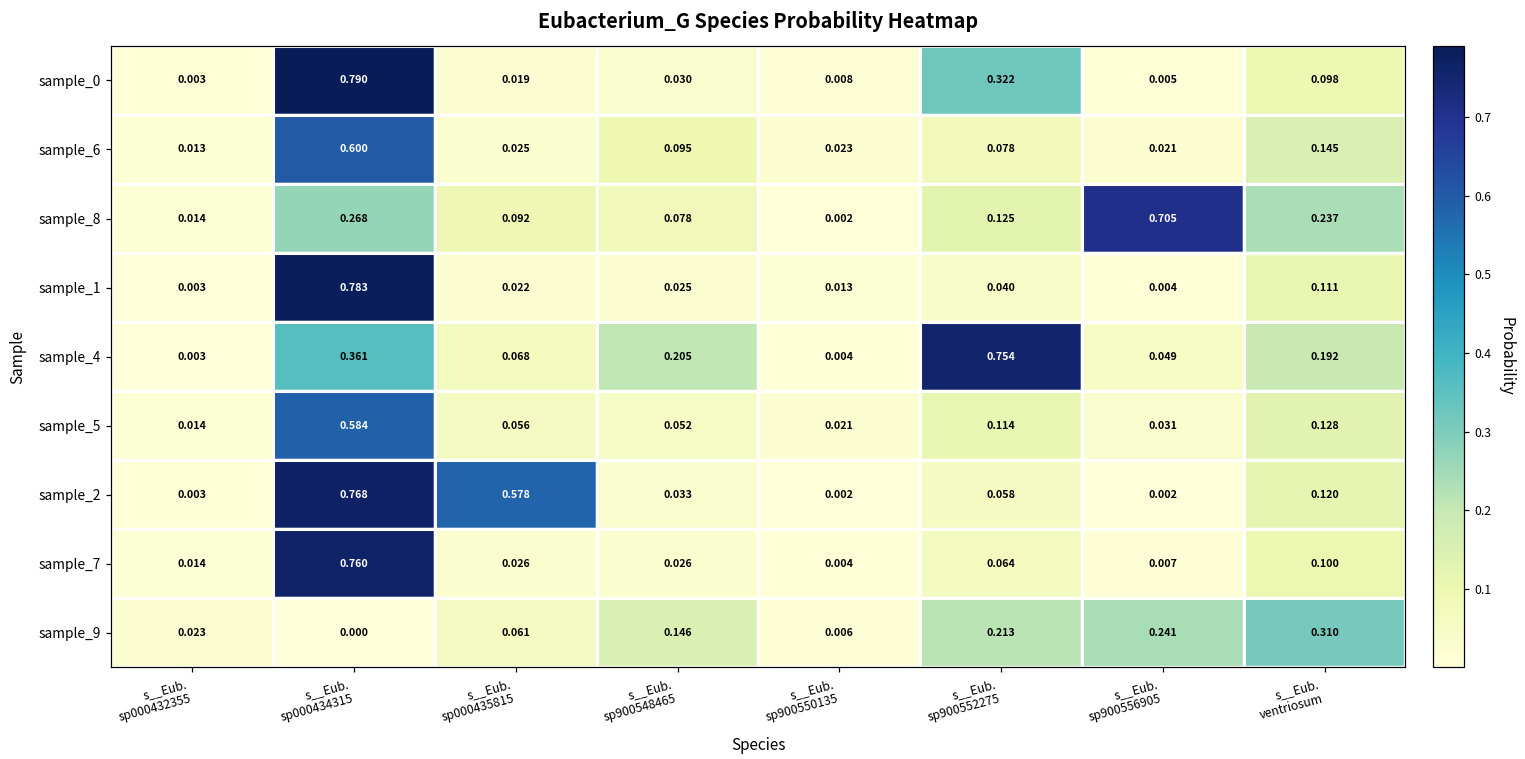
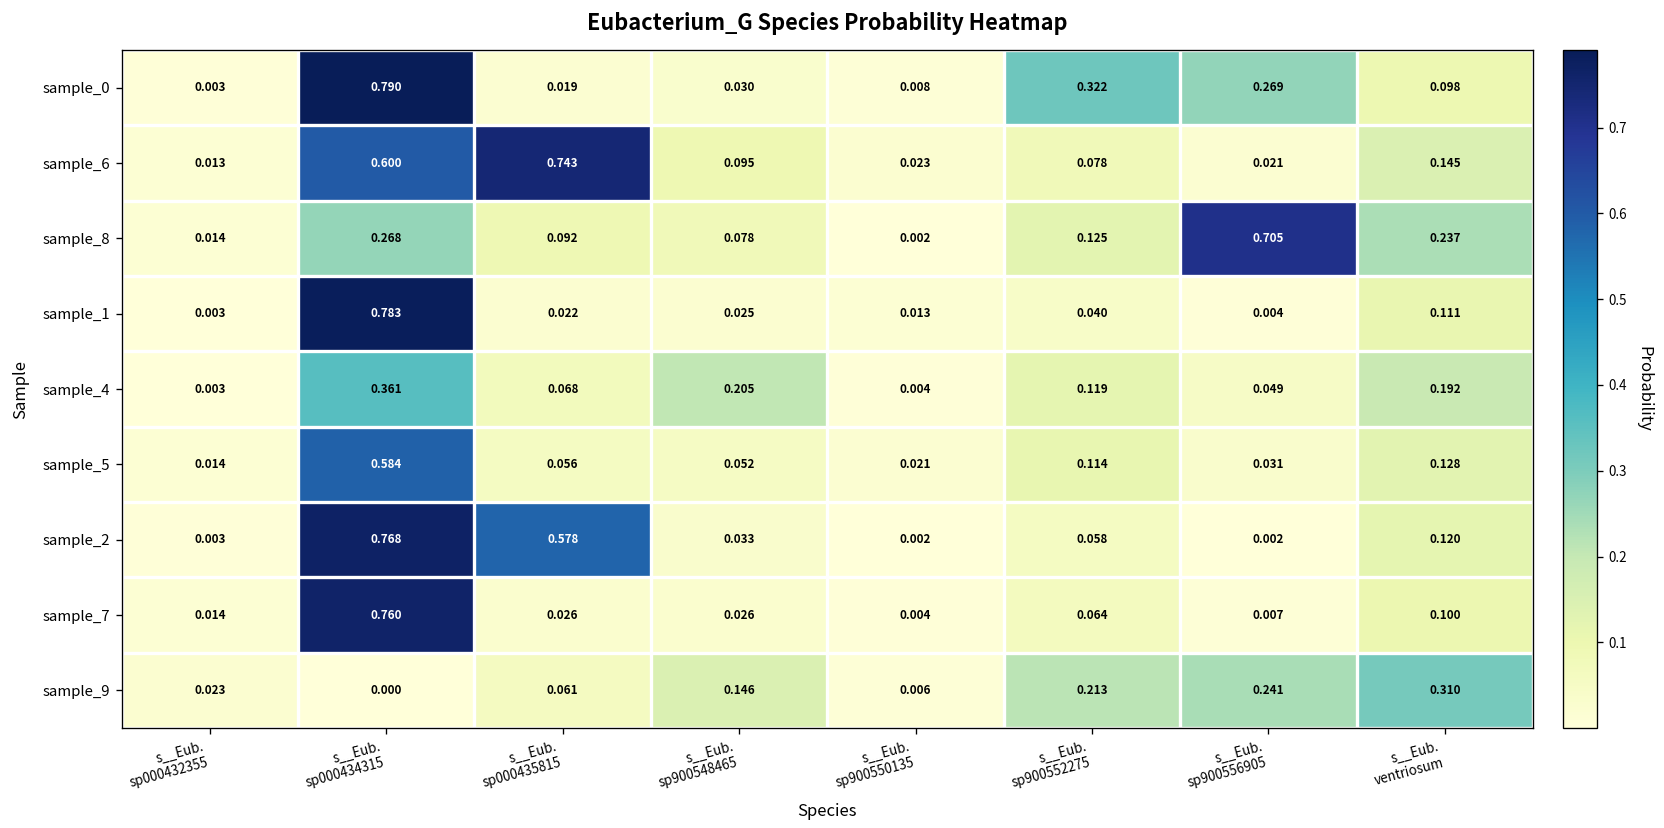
sample_0, s__Eub. sp900556905: 0.005 -> 0.269
sample_6, s__Eub. sp000435815: 0.025 -> 0.743
sample_4, s__Eub. sp900552275: 0.754 -> 0.119
